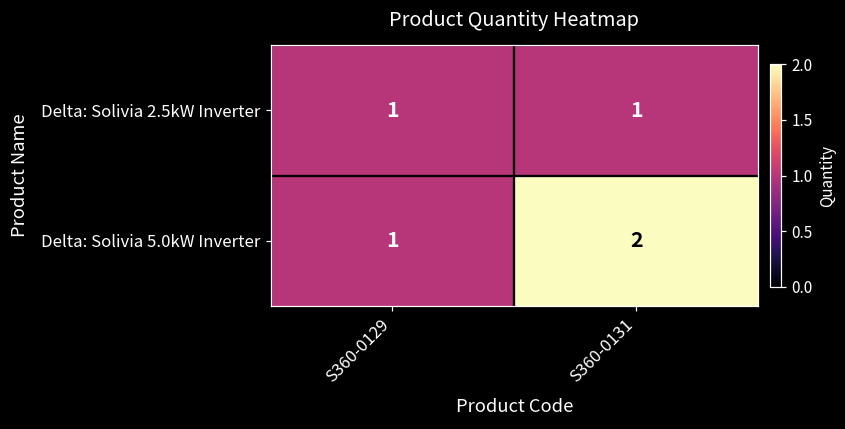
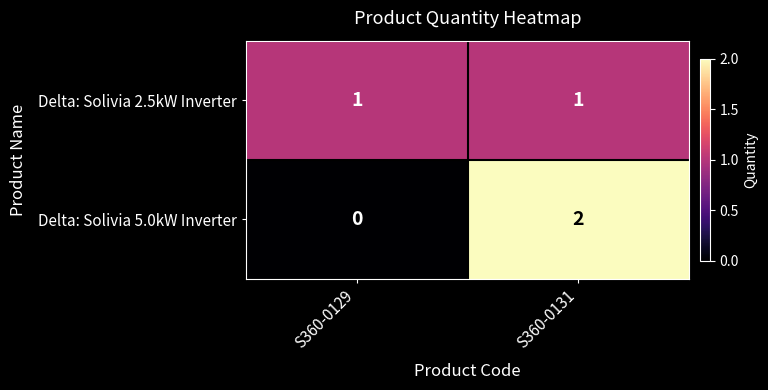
Delta: Solivia 5.0kW Inverter, S360-0129: 1 -> 0
